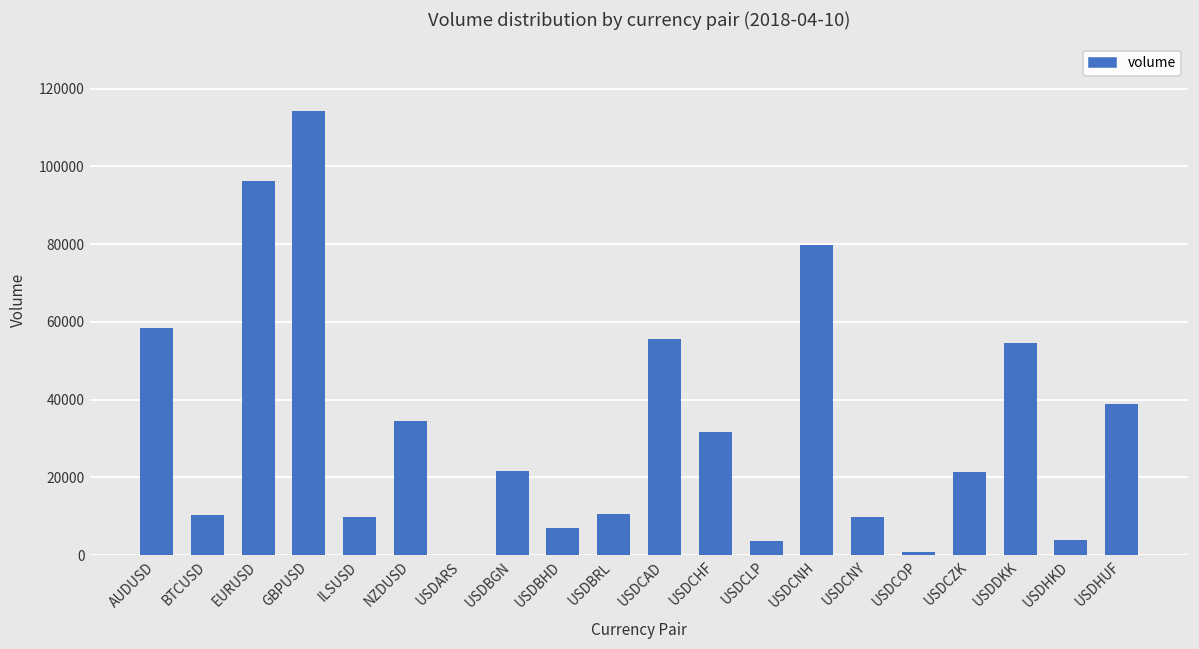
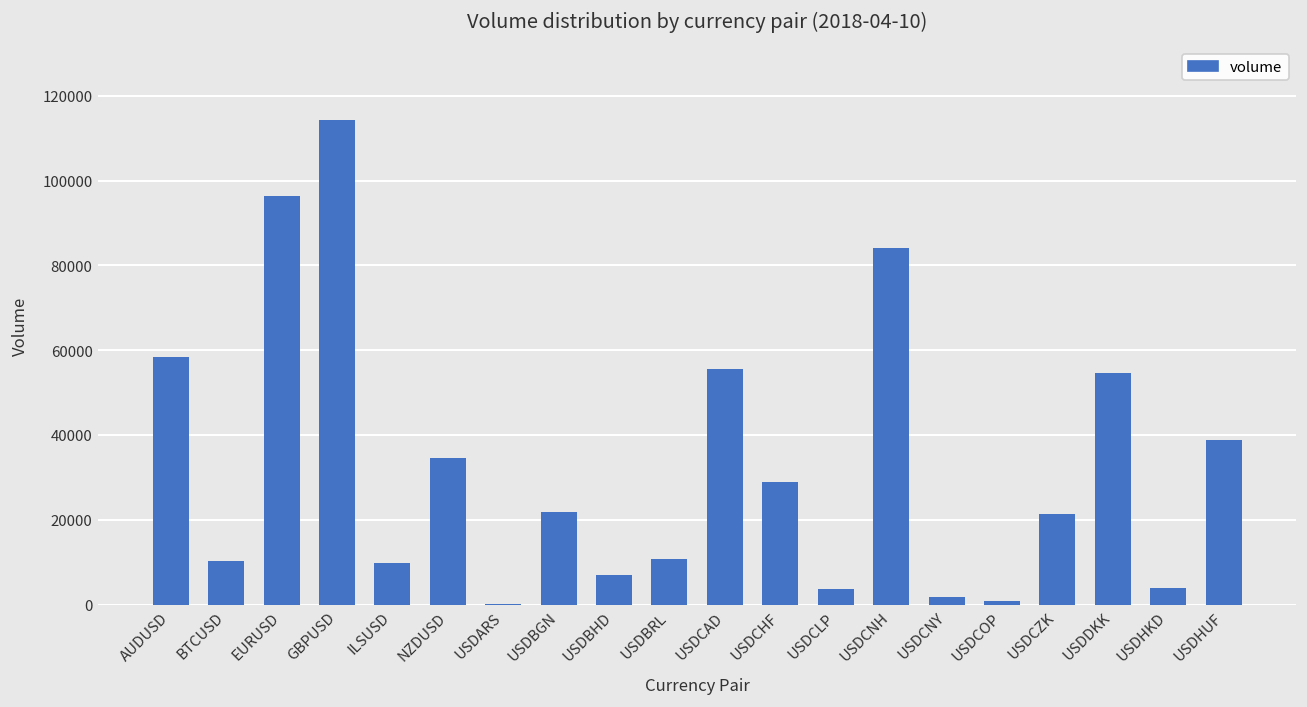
USDCHF: 32000 -> 29000
USDCNH: 80000 -> 84000
USDCNY: 10000 -> 2000
